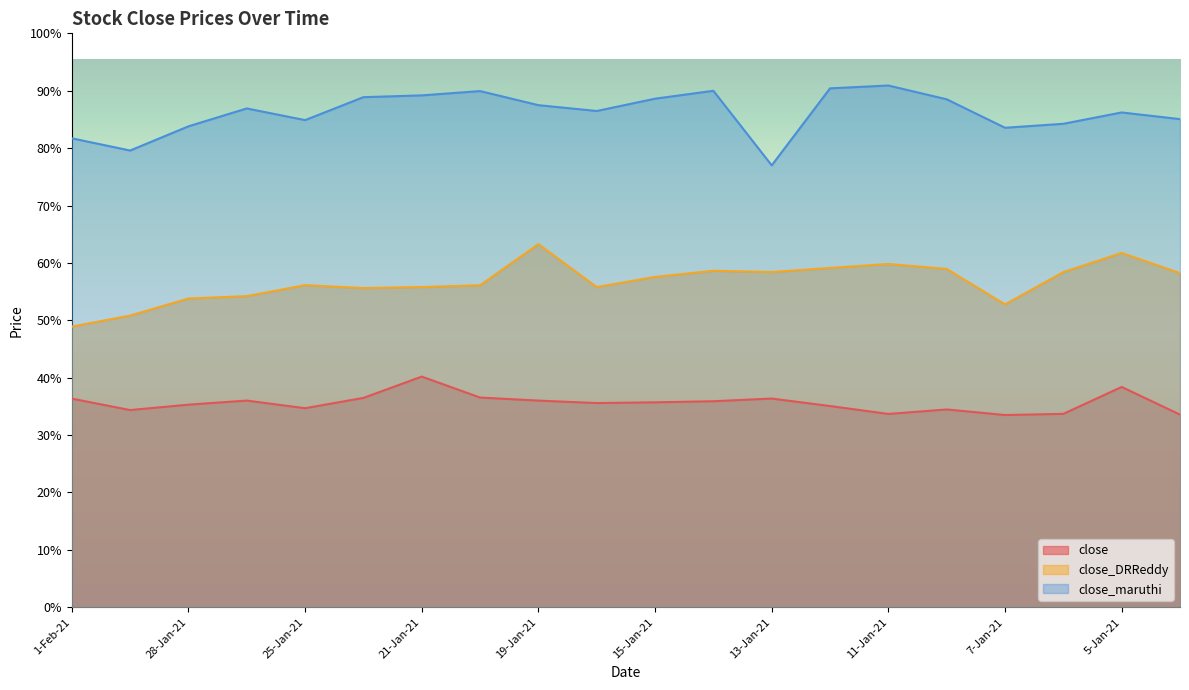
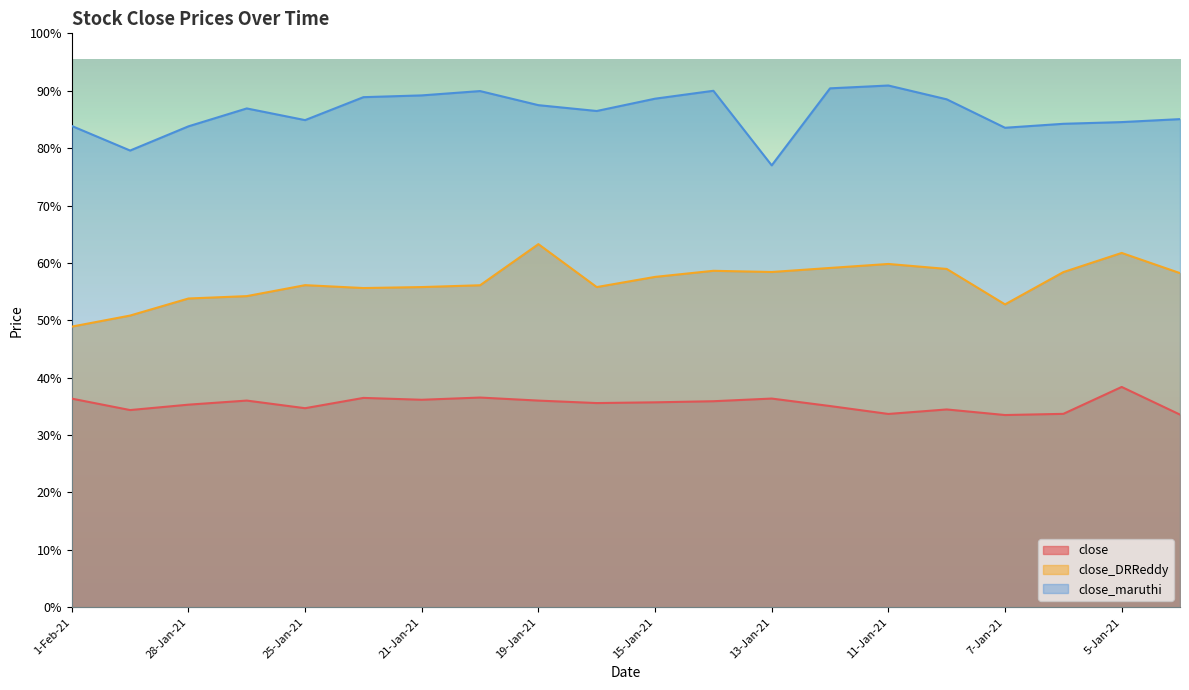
close_maruthi, 1-Feb-21: 82% -> 84%
close, 21-Jan-21: 40% -> 36%
close_maruthi, 5-Jan-21: 86% -> 85%
